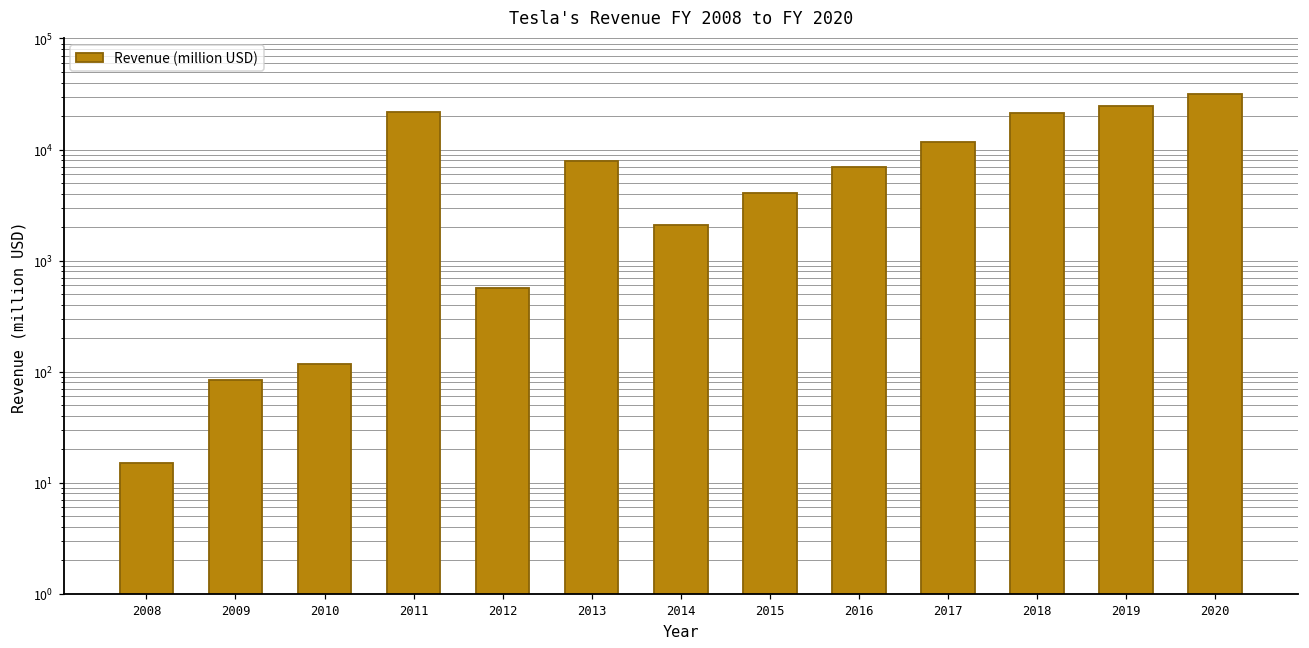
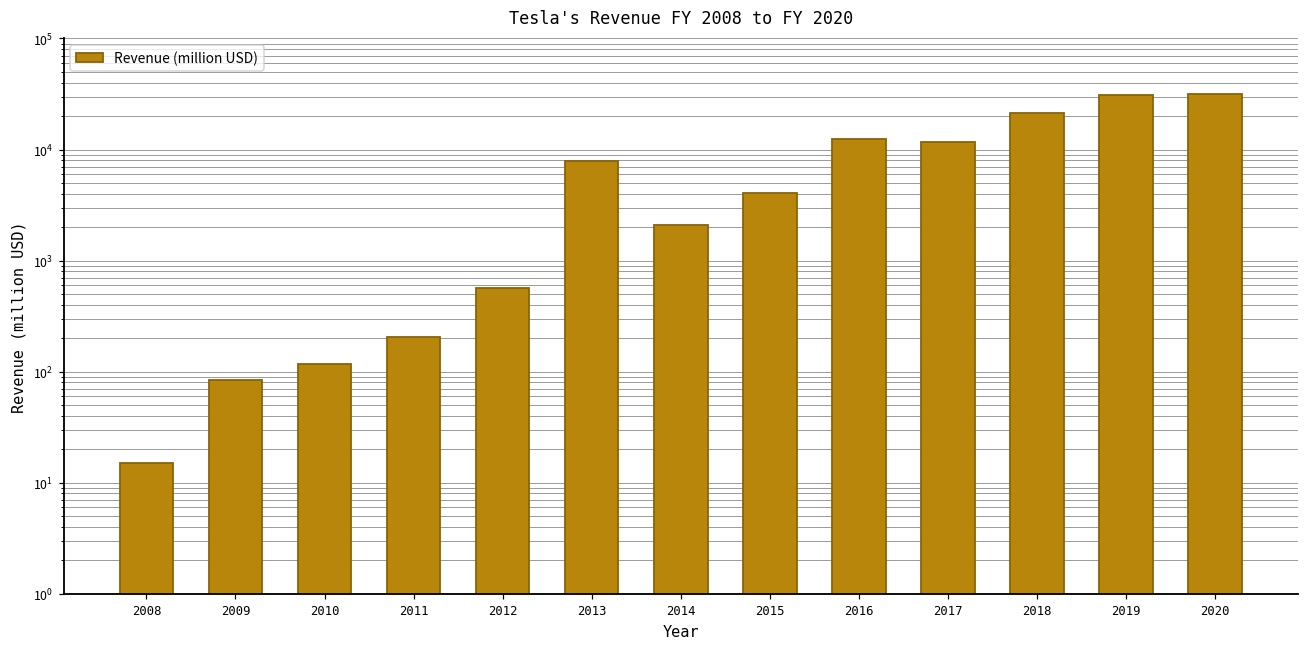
2011: 22000 -> 200
2016: 7000 -> 12000
2019: 25000 -> 31000
